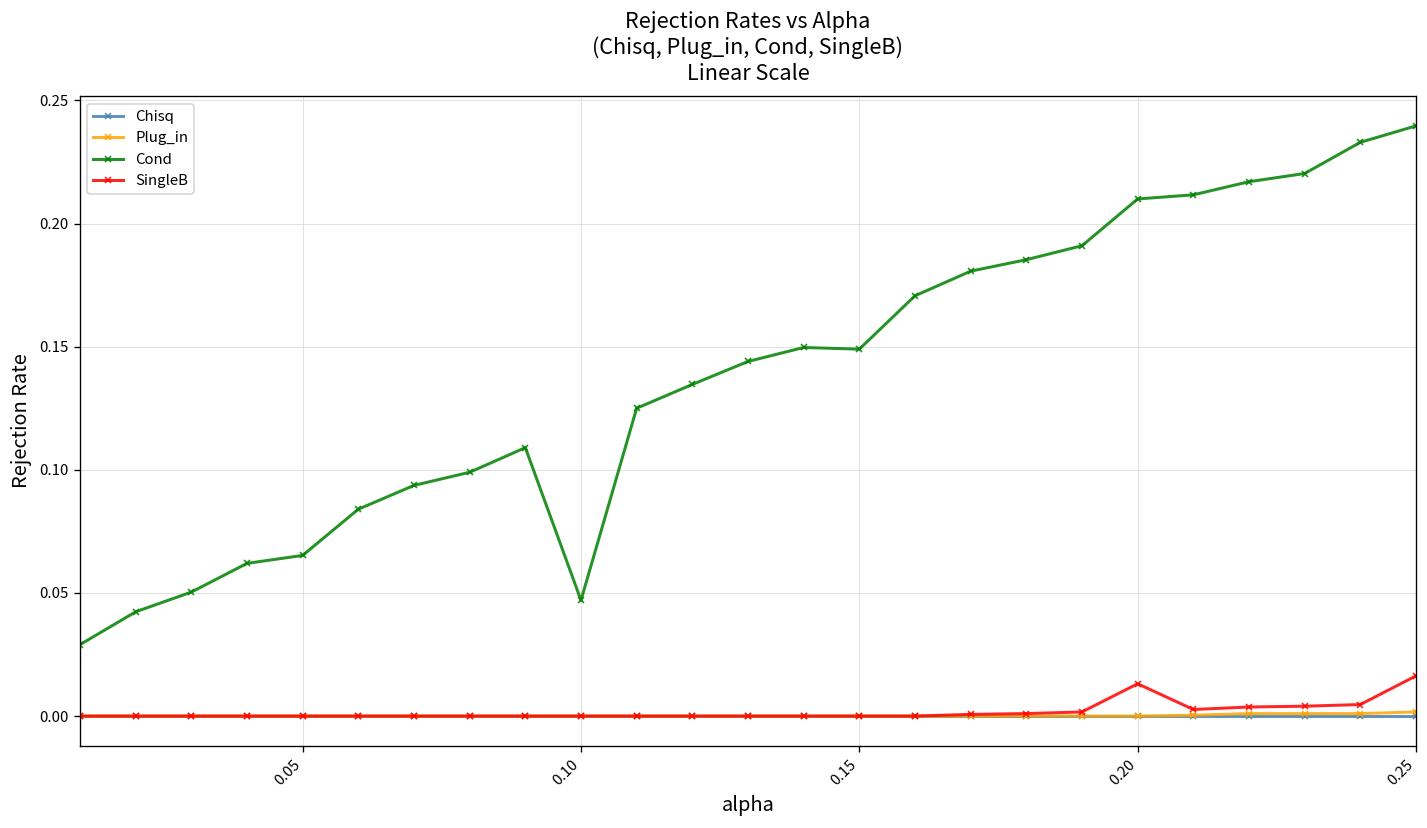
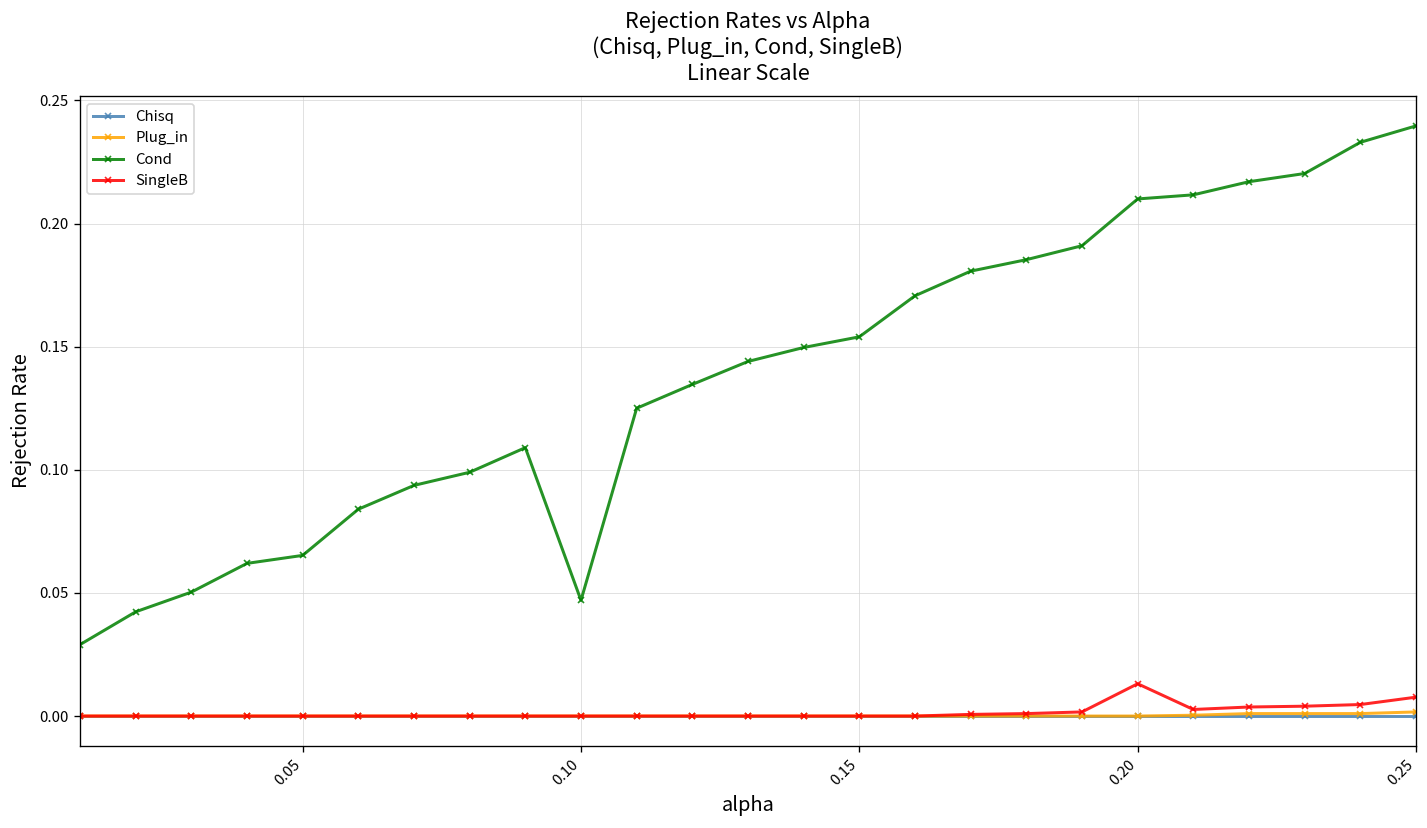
Cond, 0.15: 0.149 -> 0.154
SingleB, 0.25: 0.016 -> 0.008
